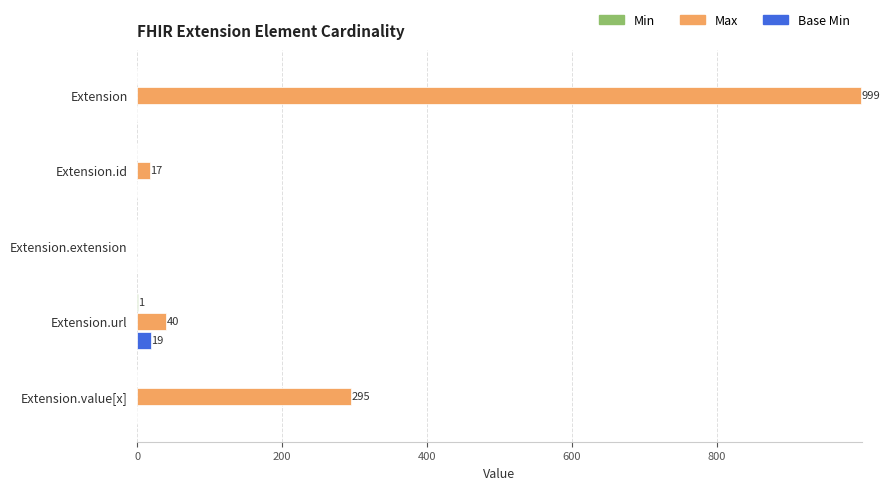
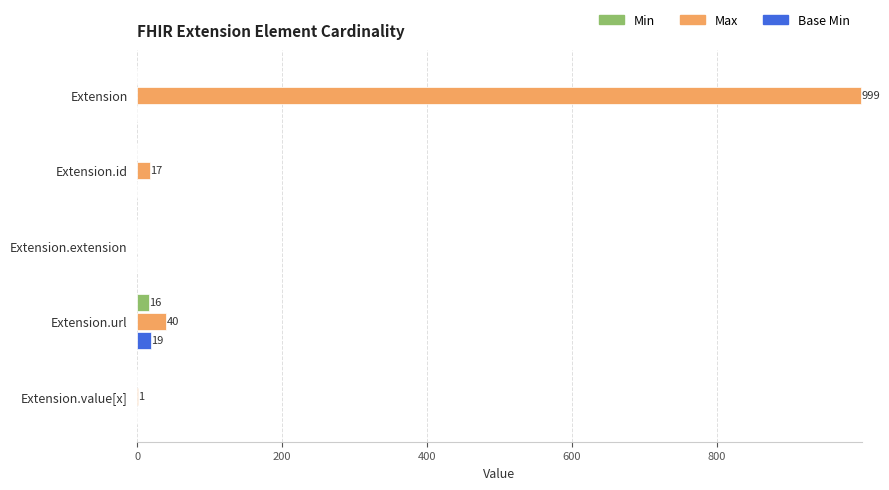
Min, Extension.url: 1 -> 16
Max, Extension.value[x]: 295 -> 1
